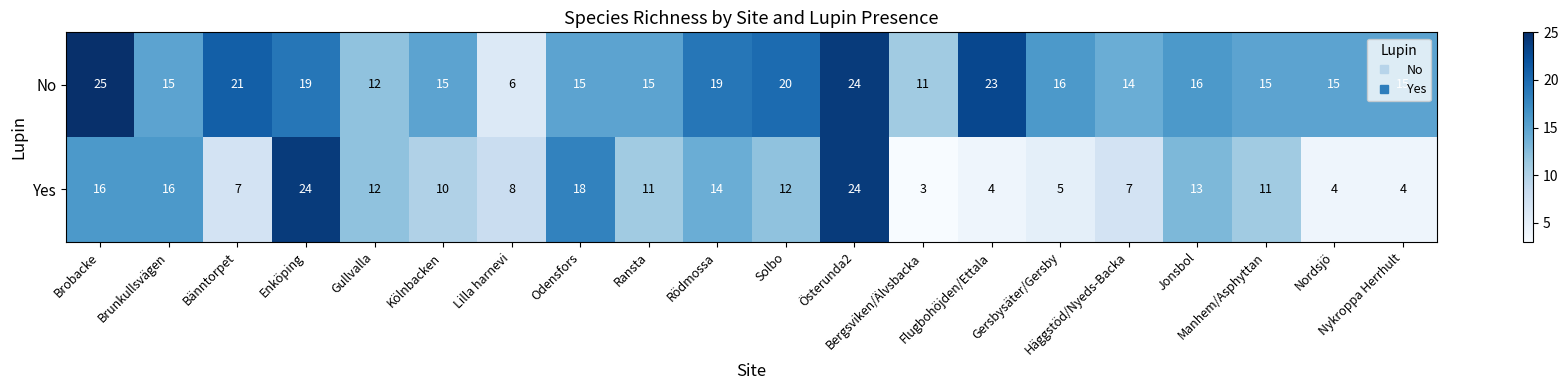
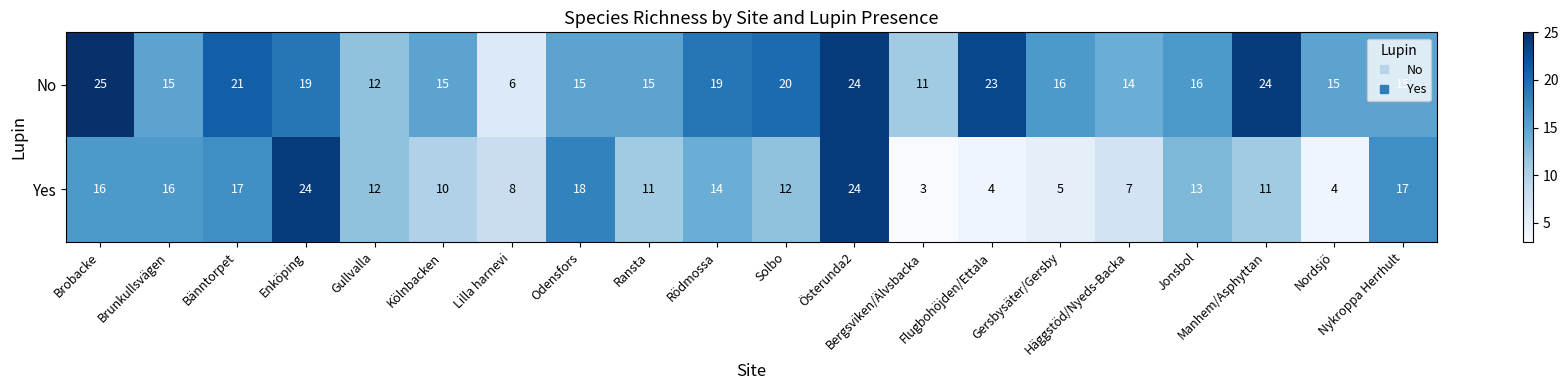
No, Manhem/Asphyttan: 15 -> 24
Yes, Bänntorpet: 7 -> 17
Yes, Nykroppa Herrhult: 4 -> 17
